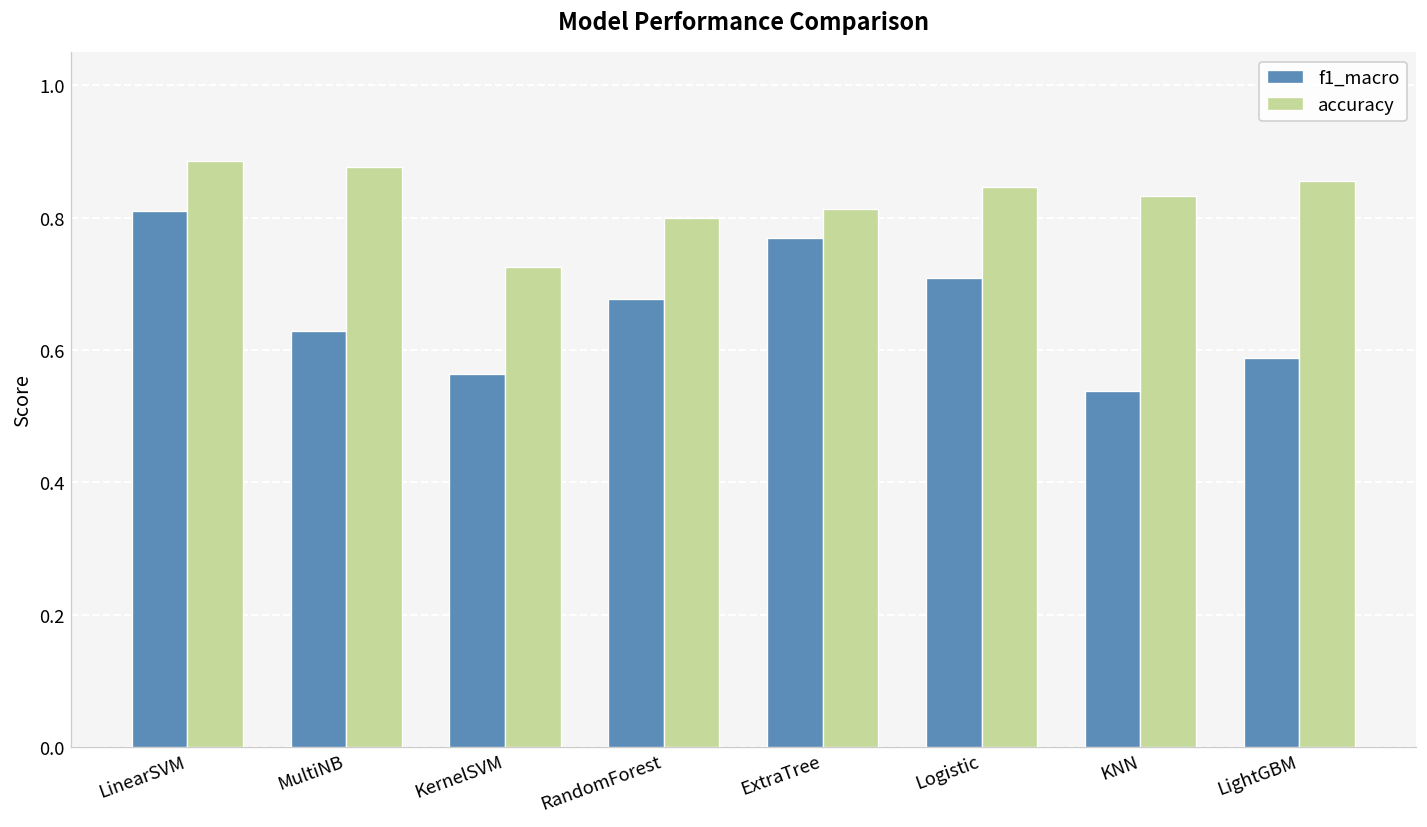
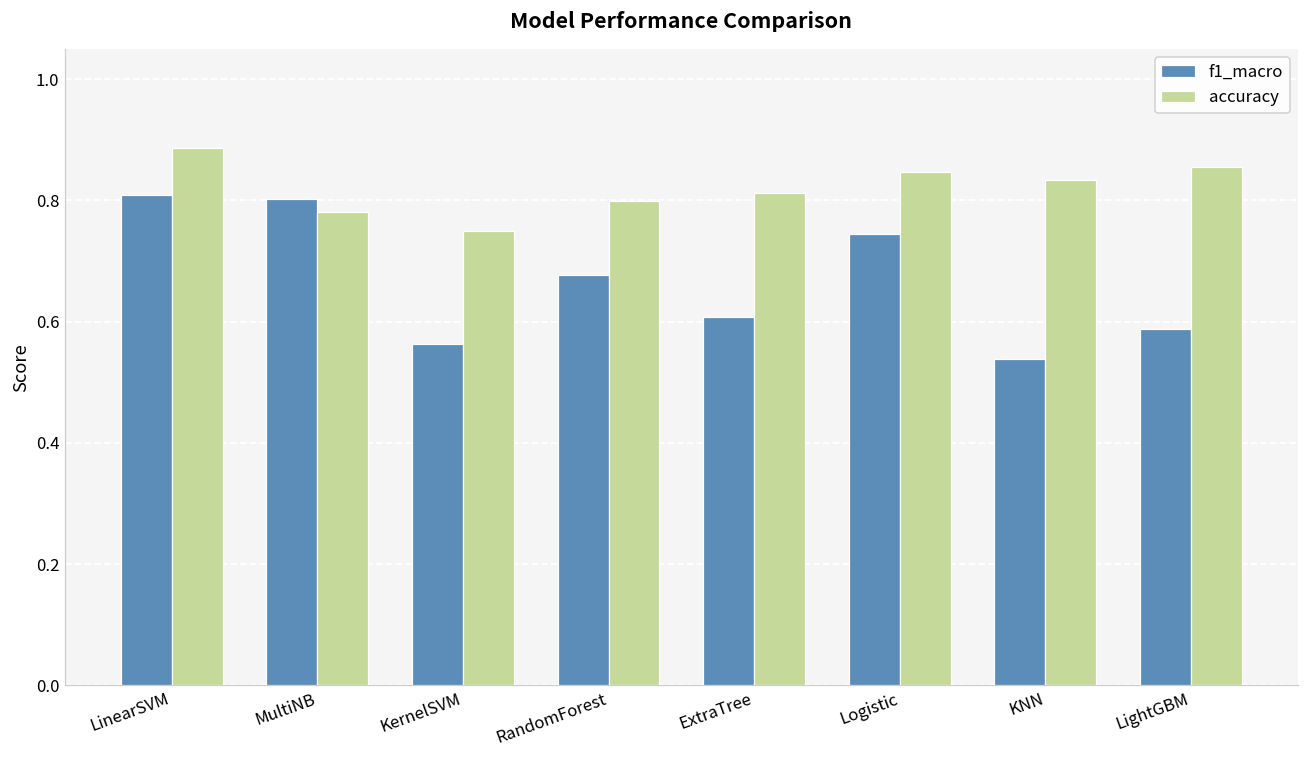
f1_macro, MultiNB: 0.63 -> 0.80
accuracy, MultiNB: 0.88 -> 0.78
accuracy, KernelSVM: 0.73 -> 0.75
f1_macro, ExtraTree: 0.77 -> 0.61
f1_macro, Logistic: 0.71 -> 0.75
